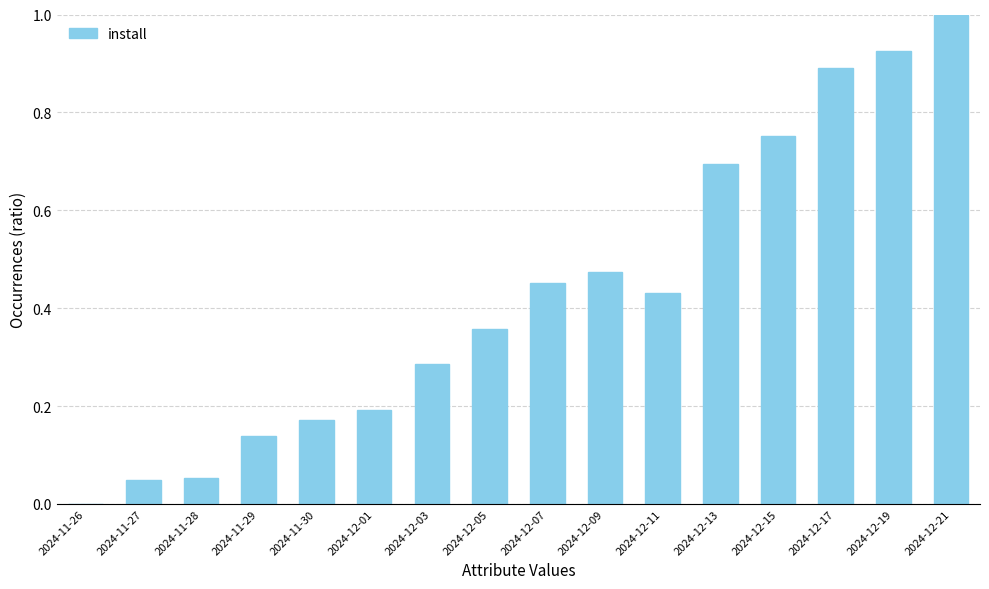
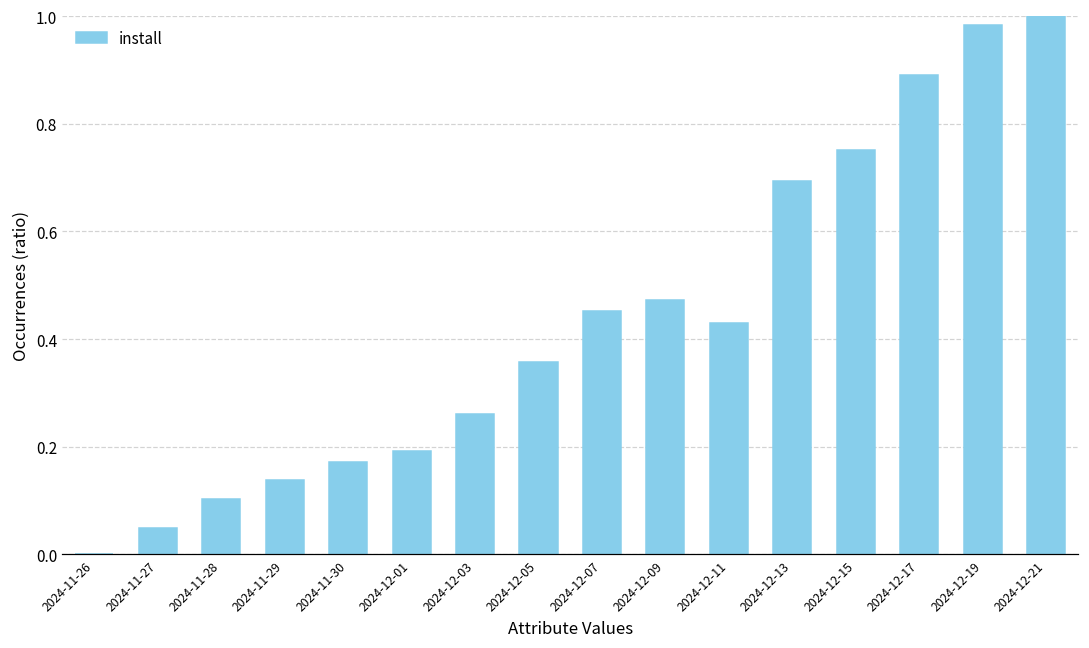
2024-11-28: 0.05 -> 0.10
2024-12-03: 0.29 -> 0.26
2024-12-19: 0.93 -> 0.98
